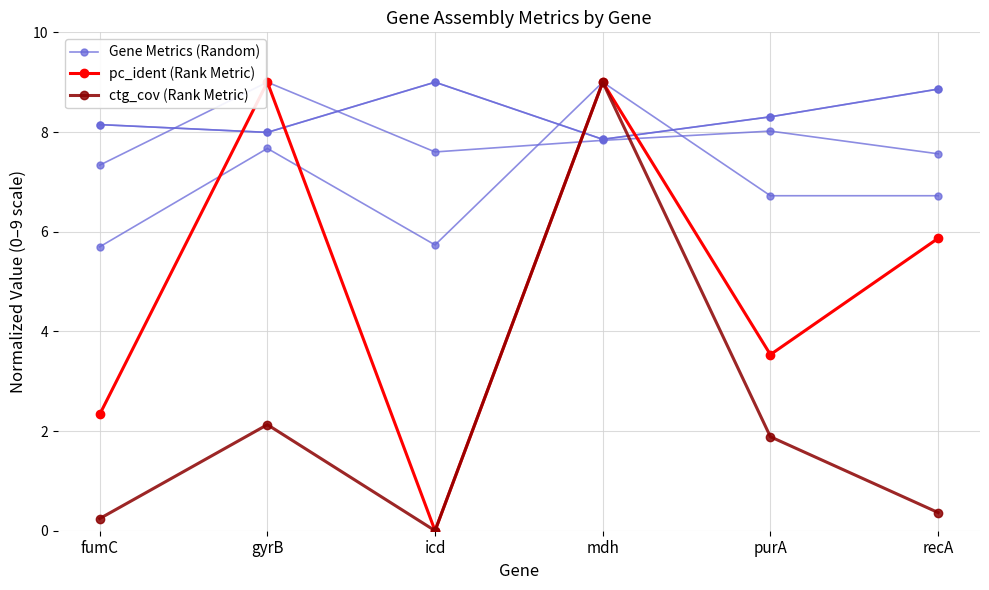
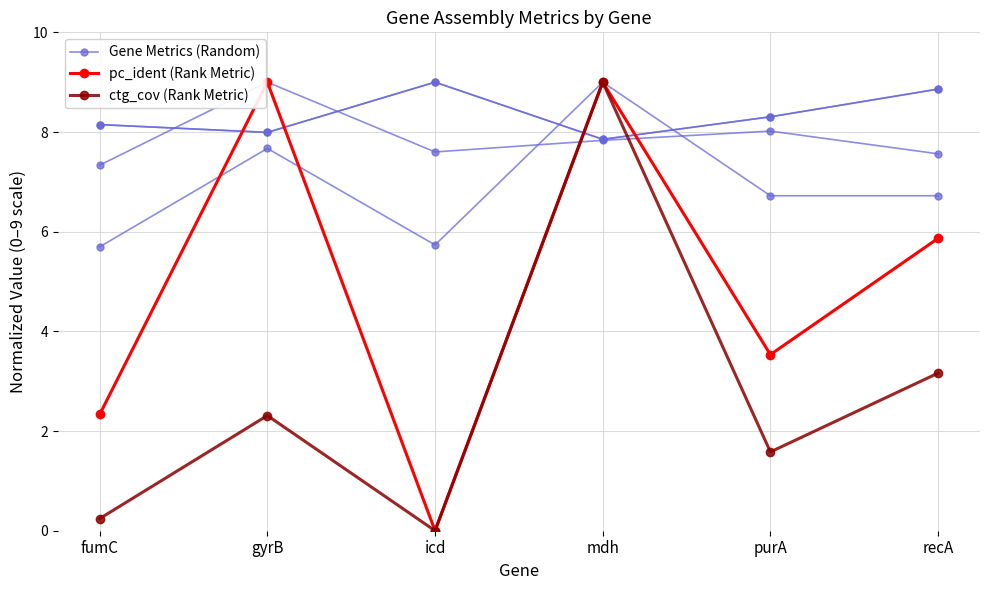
ctg_cov (Rank Metric), gyrB: 2.1 -> 2.3
ctg_cov (Rank Metric), purA: 1.9 -> 1.6
ctg_cov (Rank Metric), recA: 0.4 -> 3.2
